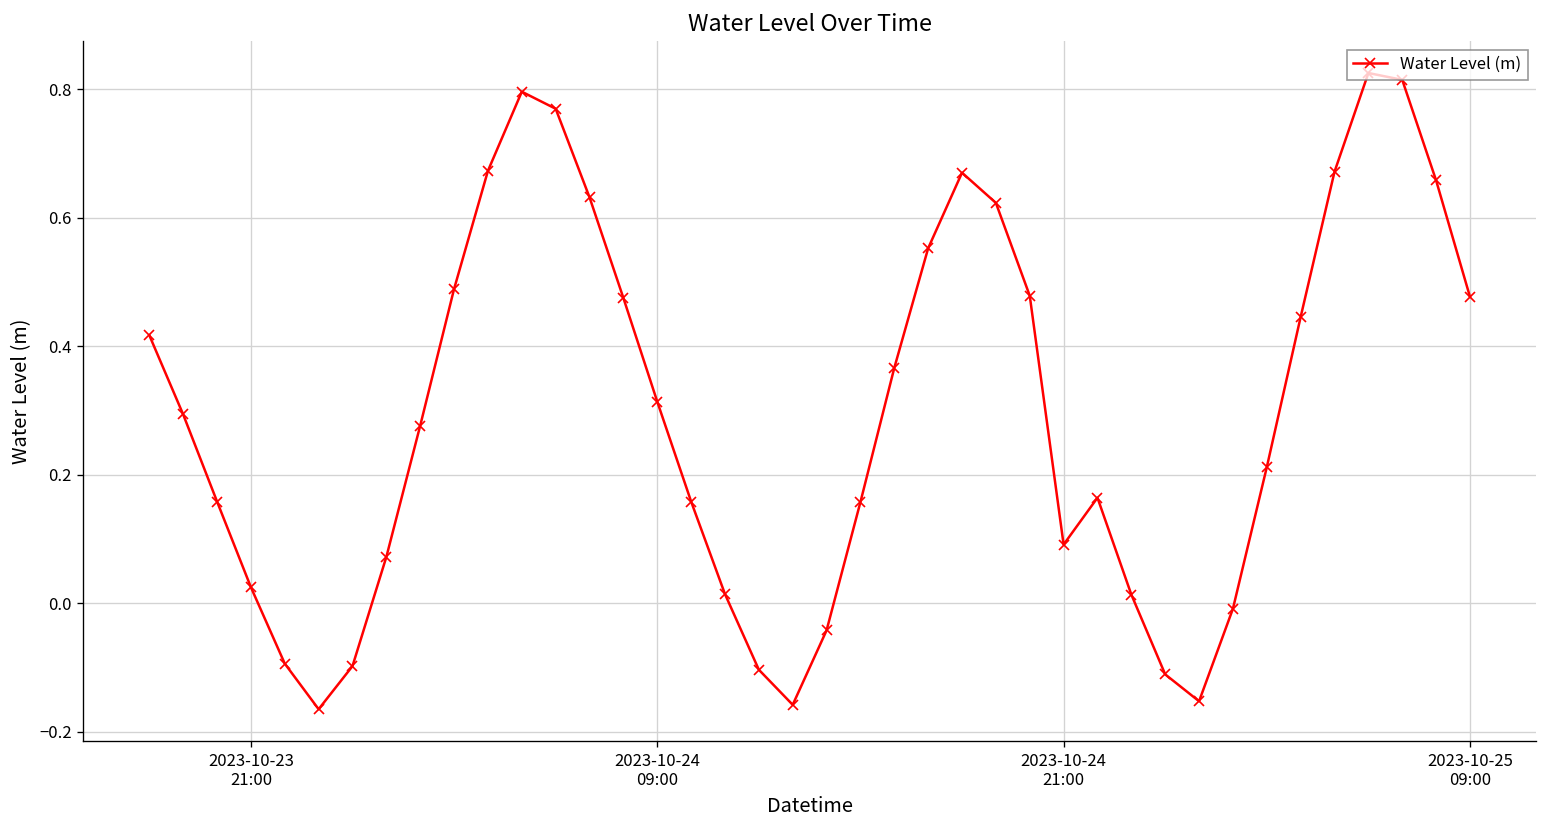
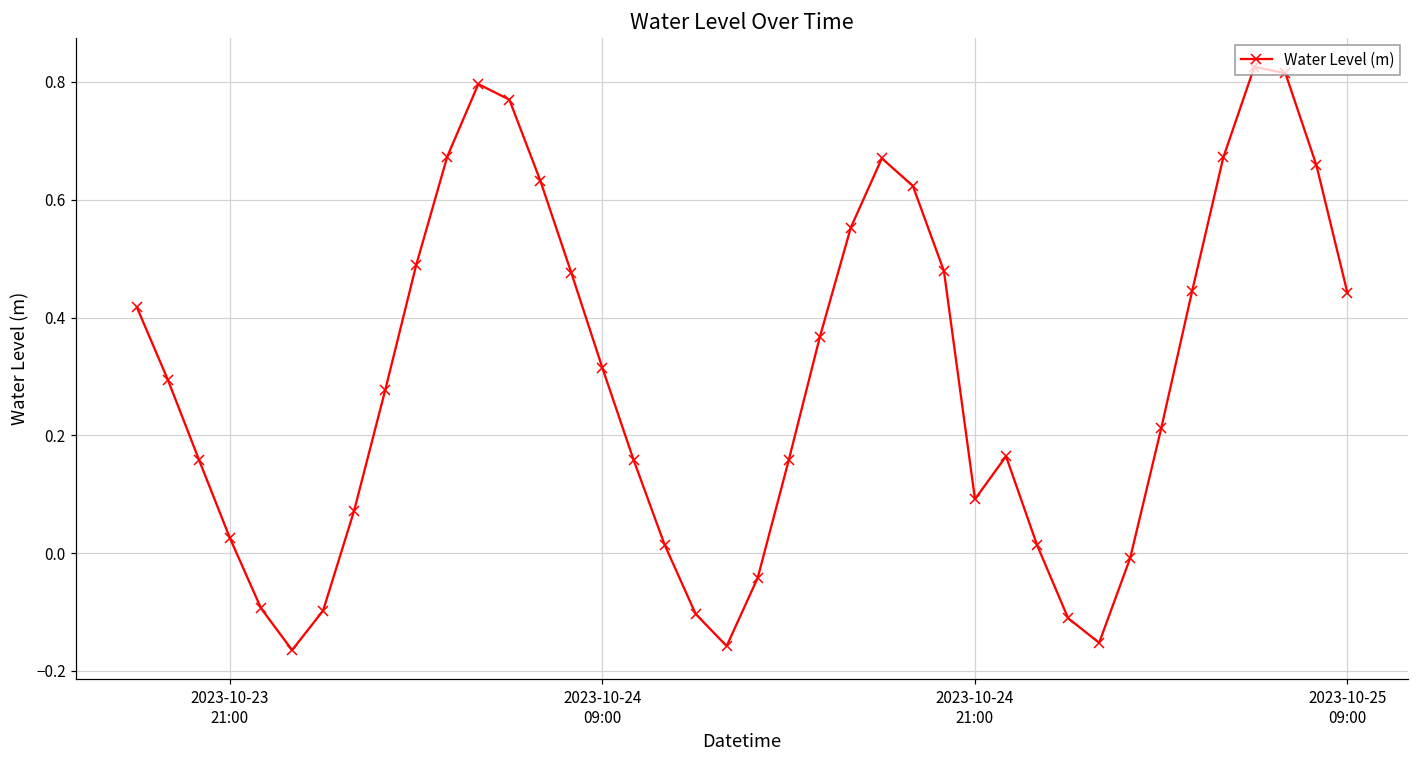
2023-10-25 09:00: 0.48 -> 0.44
